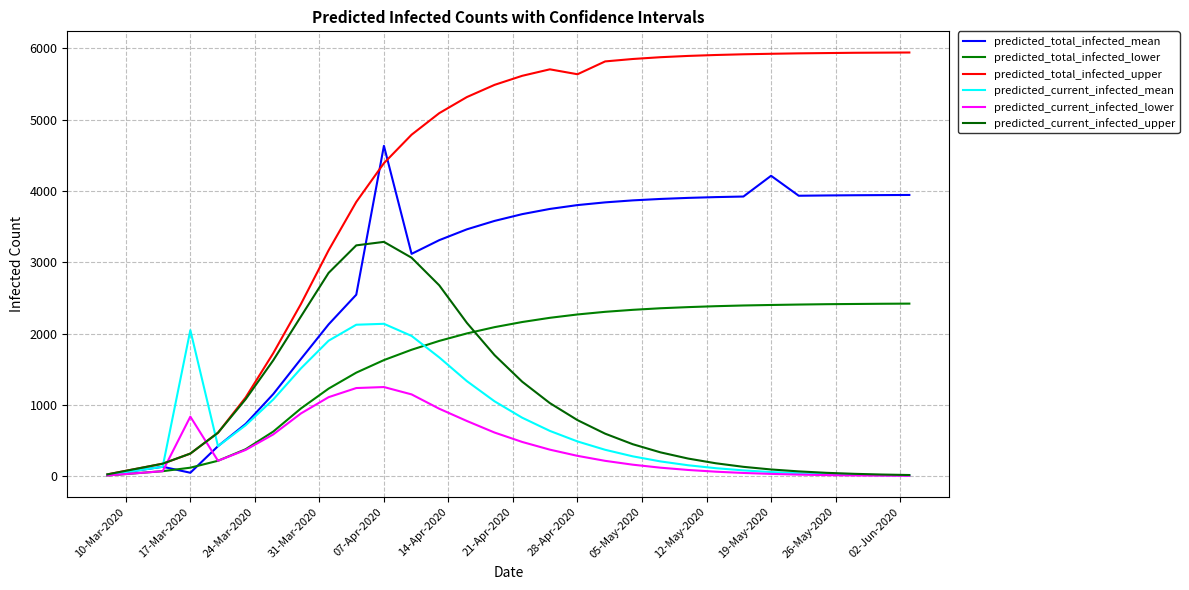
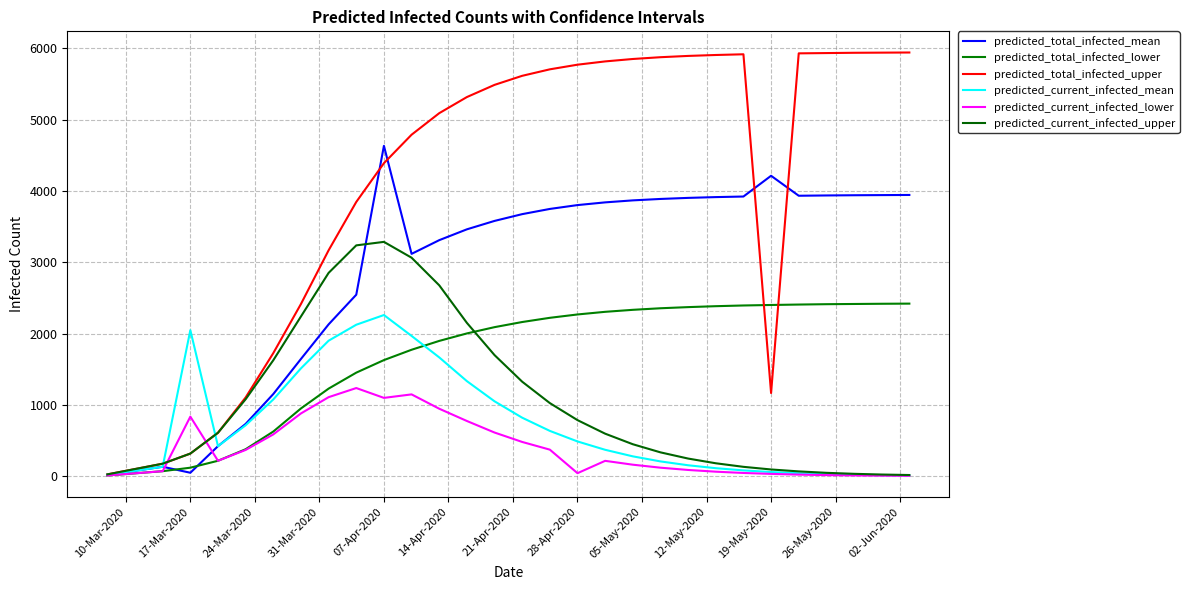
predicted_current_infected_mean, 07-Apr-2020: 2100 -> 2300
predicted_current_infected_lower, 07-Apr-2020: 1300 -> 1100
predicted_total_infected_upper, 28-Apr-2020: 5600 -> 5800
predicted_current_infected_lower, 28-Apr-2020: 300 -> 0
predicted_total_infected_upper, 19-May-2020: 5900 -> 1200
